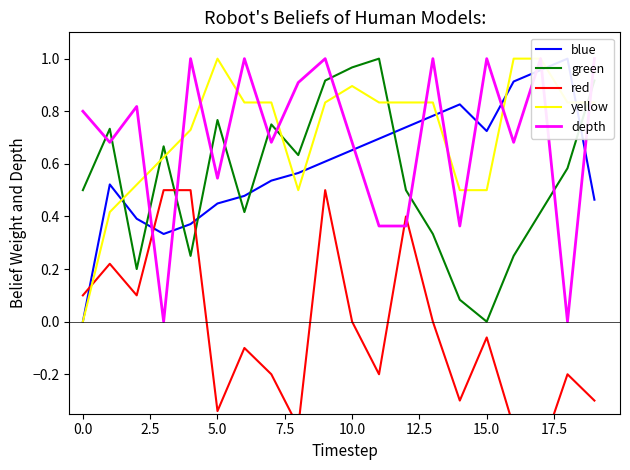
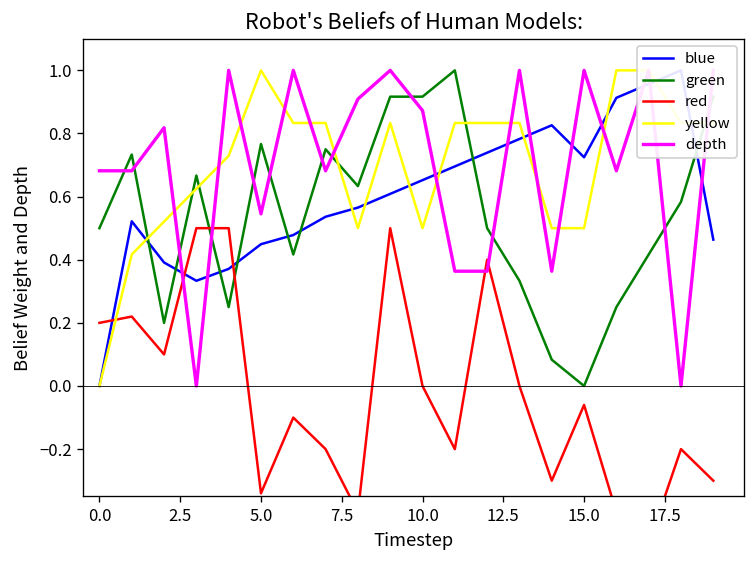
red, 0.0: 0.10 -> 0.20
depth, 0.0: 0.80 -> 0.68
green, 10.0: 0.97 -> 0.92
yellow, 10.0: 0.90 -> 0.50
depth, 10.0: 0.68 -> 0.87
